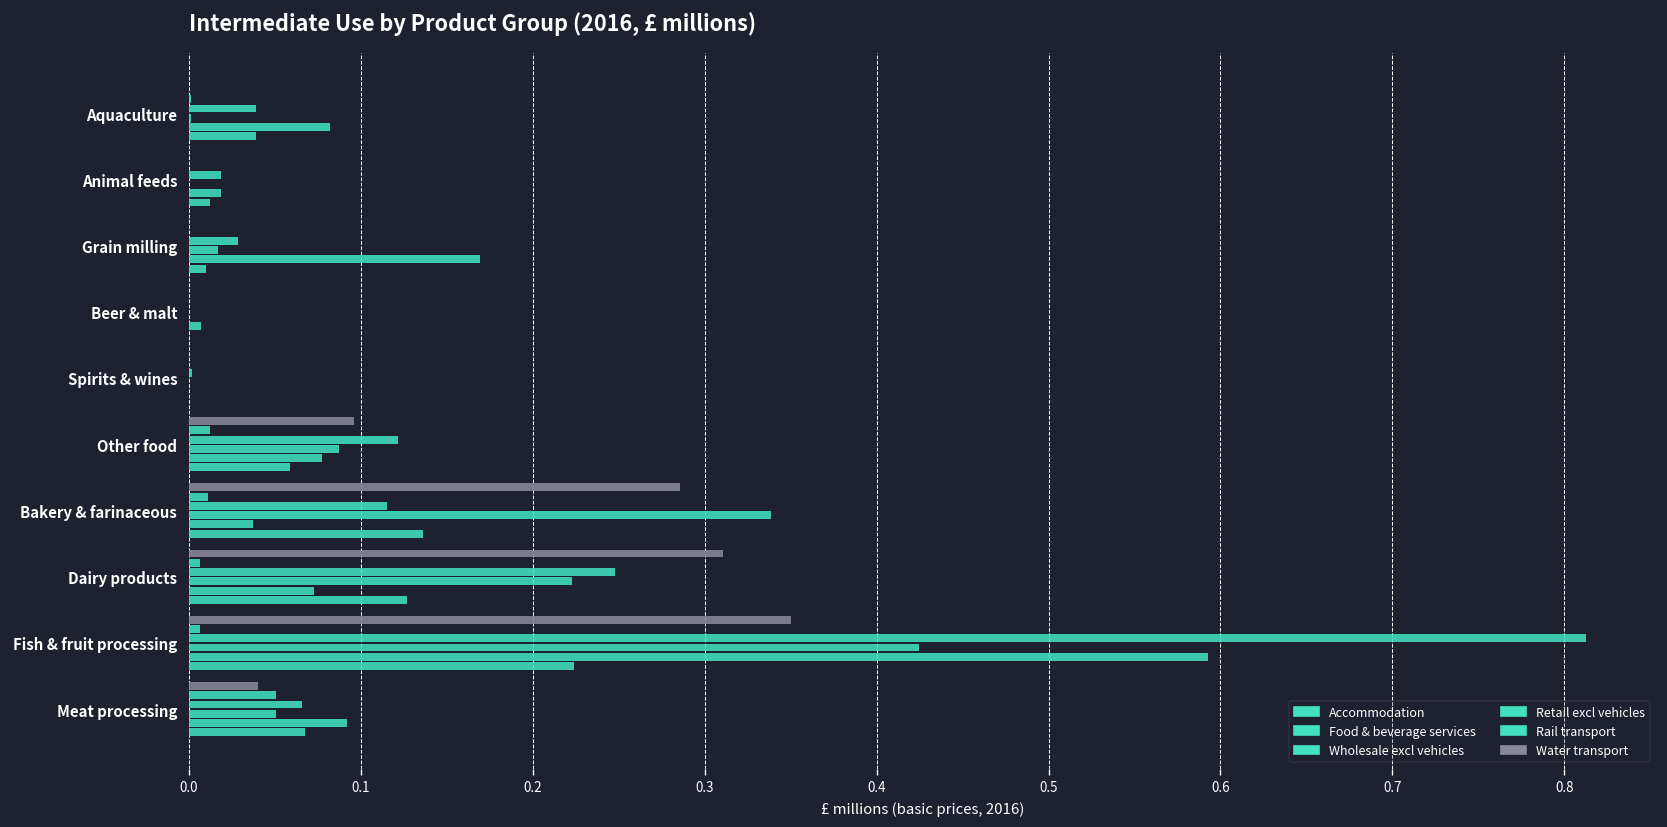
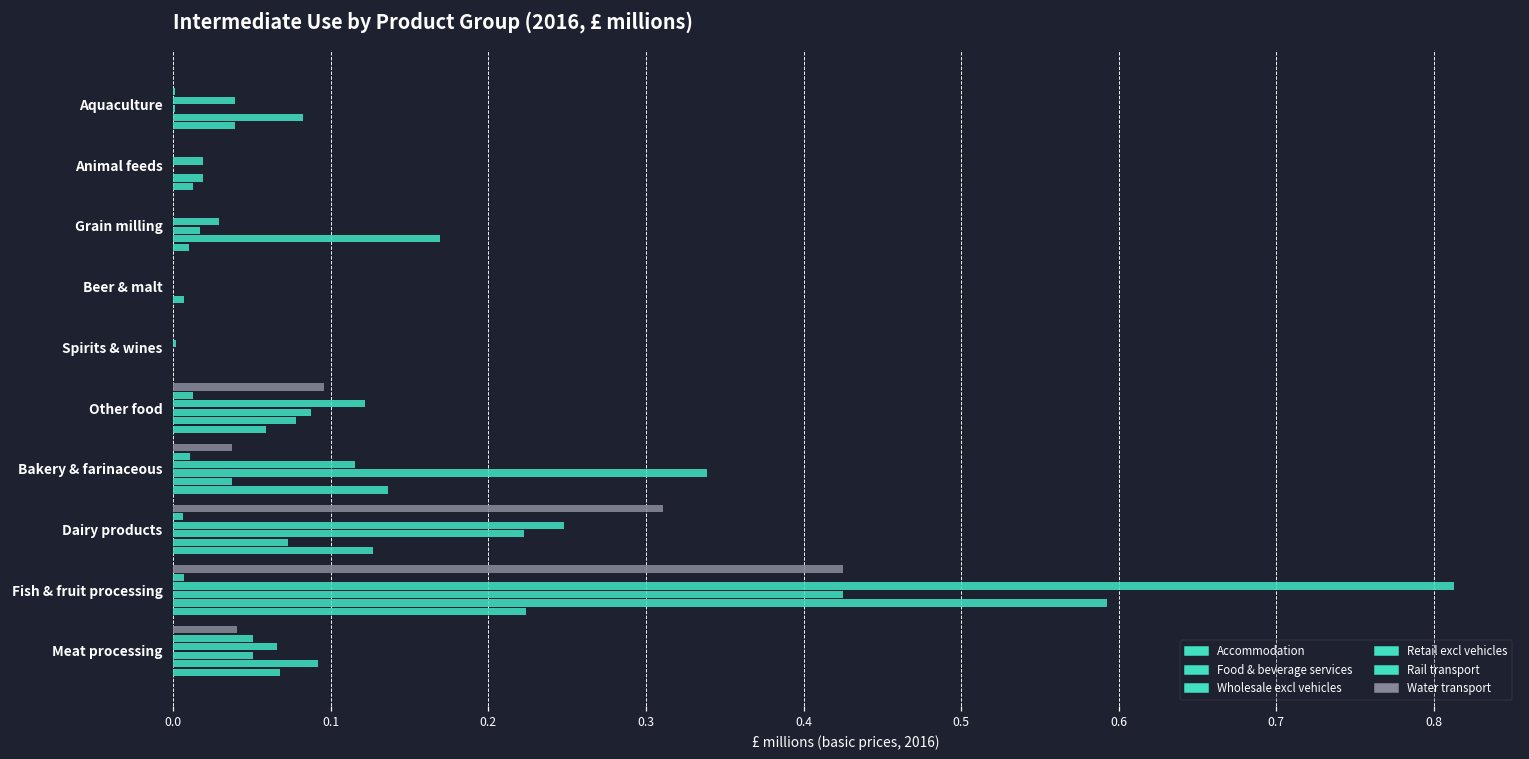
Water transport, Bakery & farinaceous: 0.285 -> 0.038
Water transport, Fish & fruit processing: 0.350 -> 0.425
